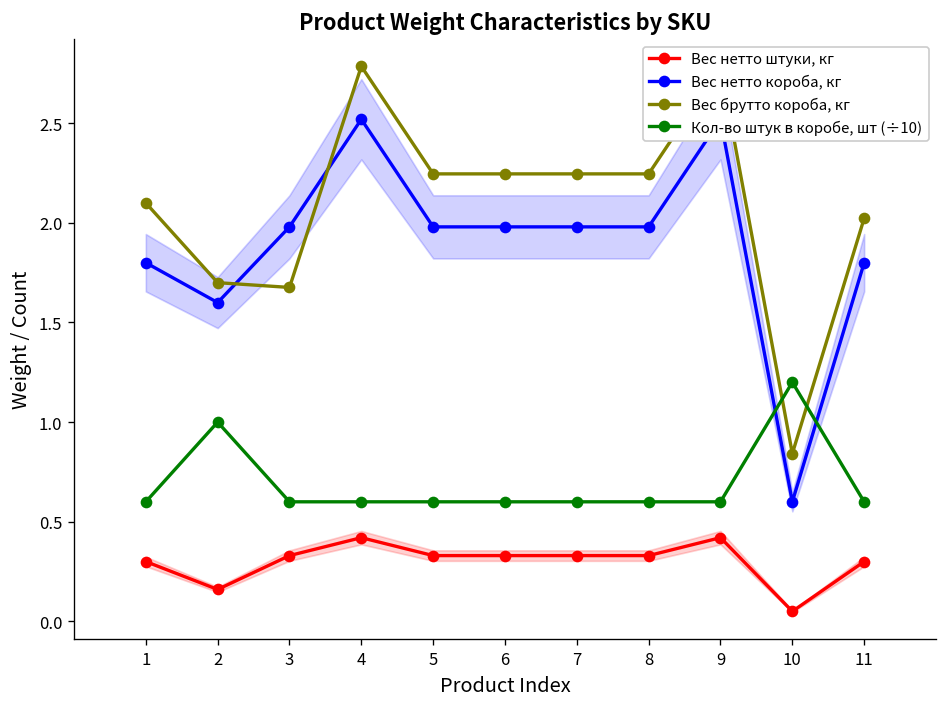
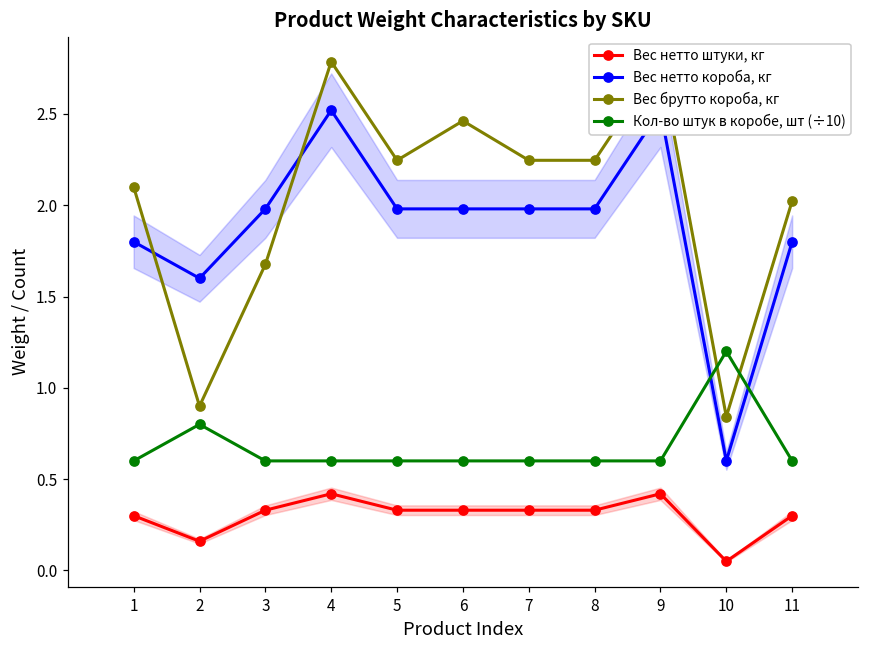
Вес брутто короба, кг, 2: 1.7 -> 0.9
Кол-во штук в коробе, шт (÷10), 2: 1.00 -> 0.80
Вес брутто короба, кг, 6: 2.25 -> 2.46
